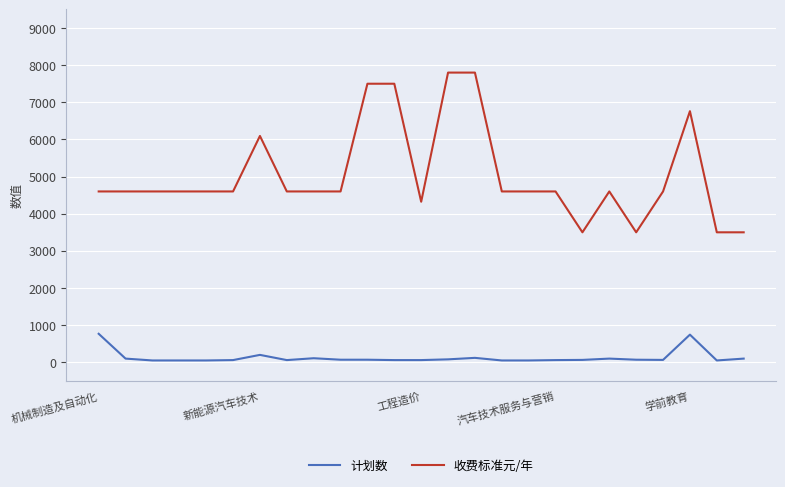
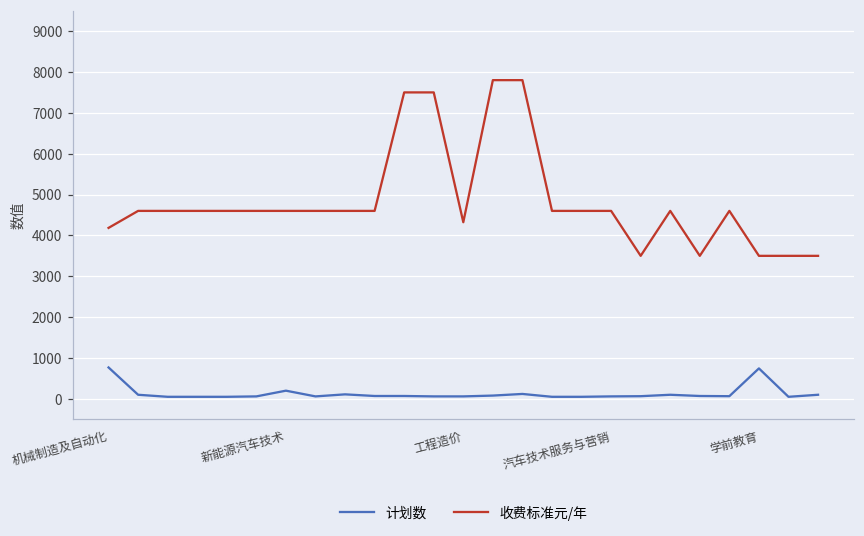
收费标准元/年, 机械制造及自动化: 4600 -> 4200
收费标准元/年, 新能源汽车技术: 6100 -> 4600
收费标准元/年, 学前教育: 6800 -> 3500
